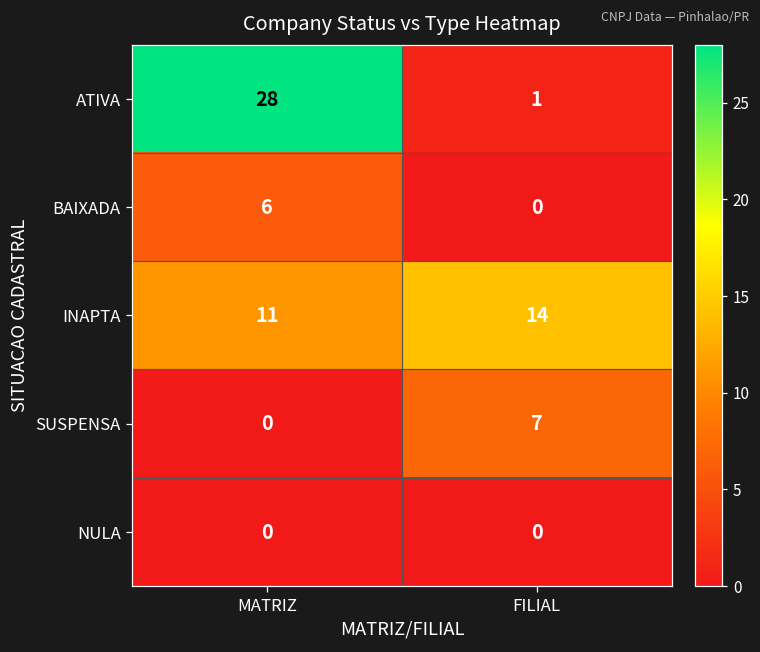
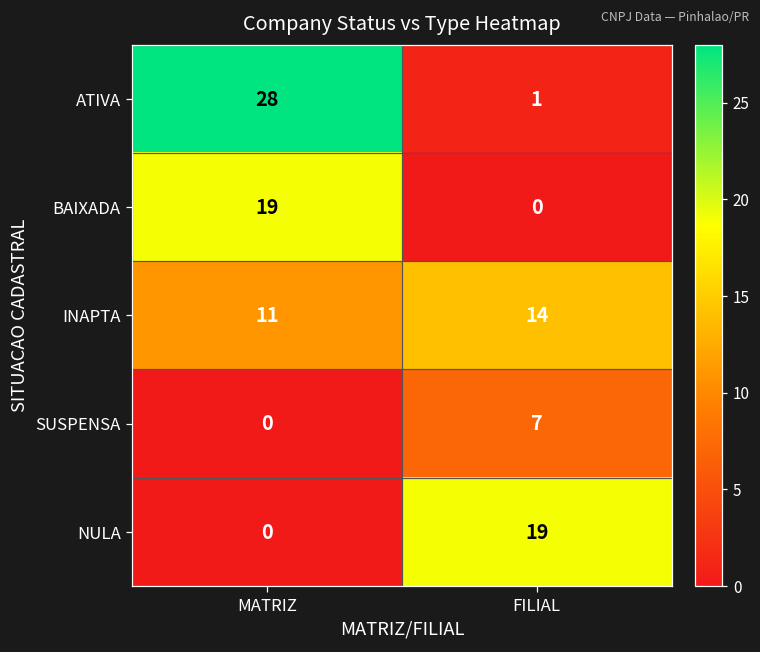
BAIXADA, MATRIZ: 6 -> 19
NULA, FILIAL: 0 -> 19
